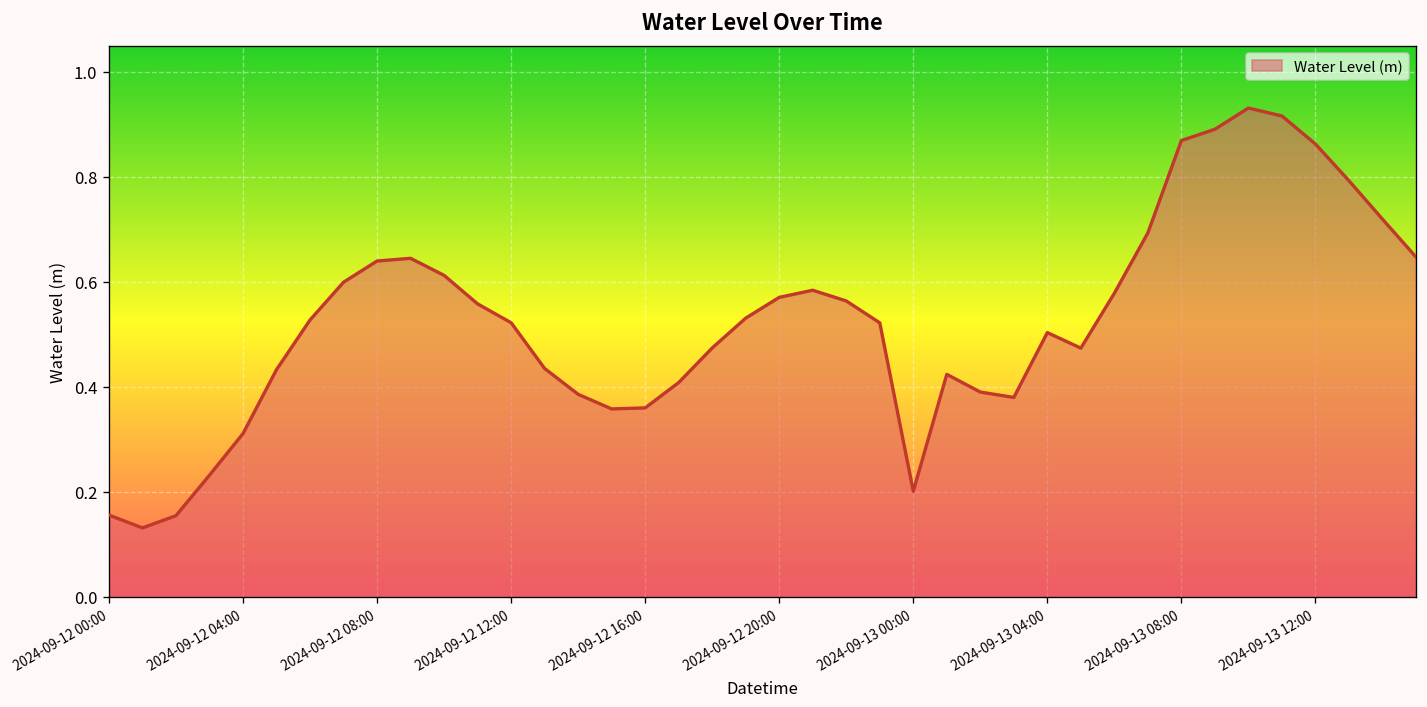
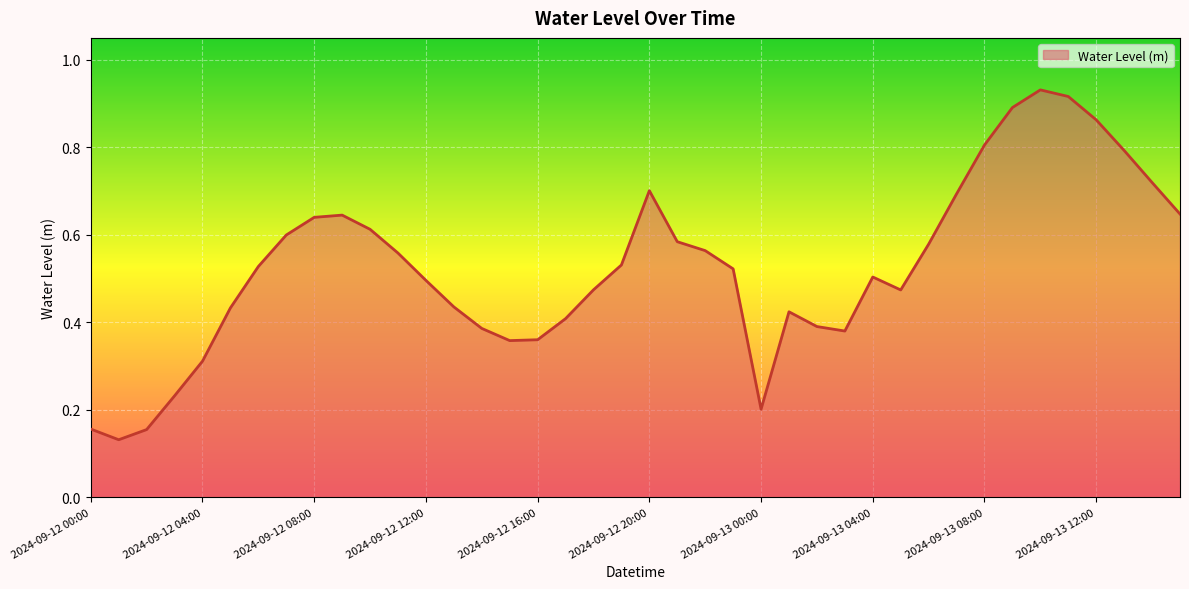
2024-09-12 12:00: 0.52 -> 0.50
2024-09-12 20:00: 0.57 -> 0.70
2024-09-13 08:00: 0.87 -> 0.81
